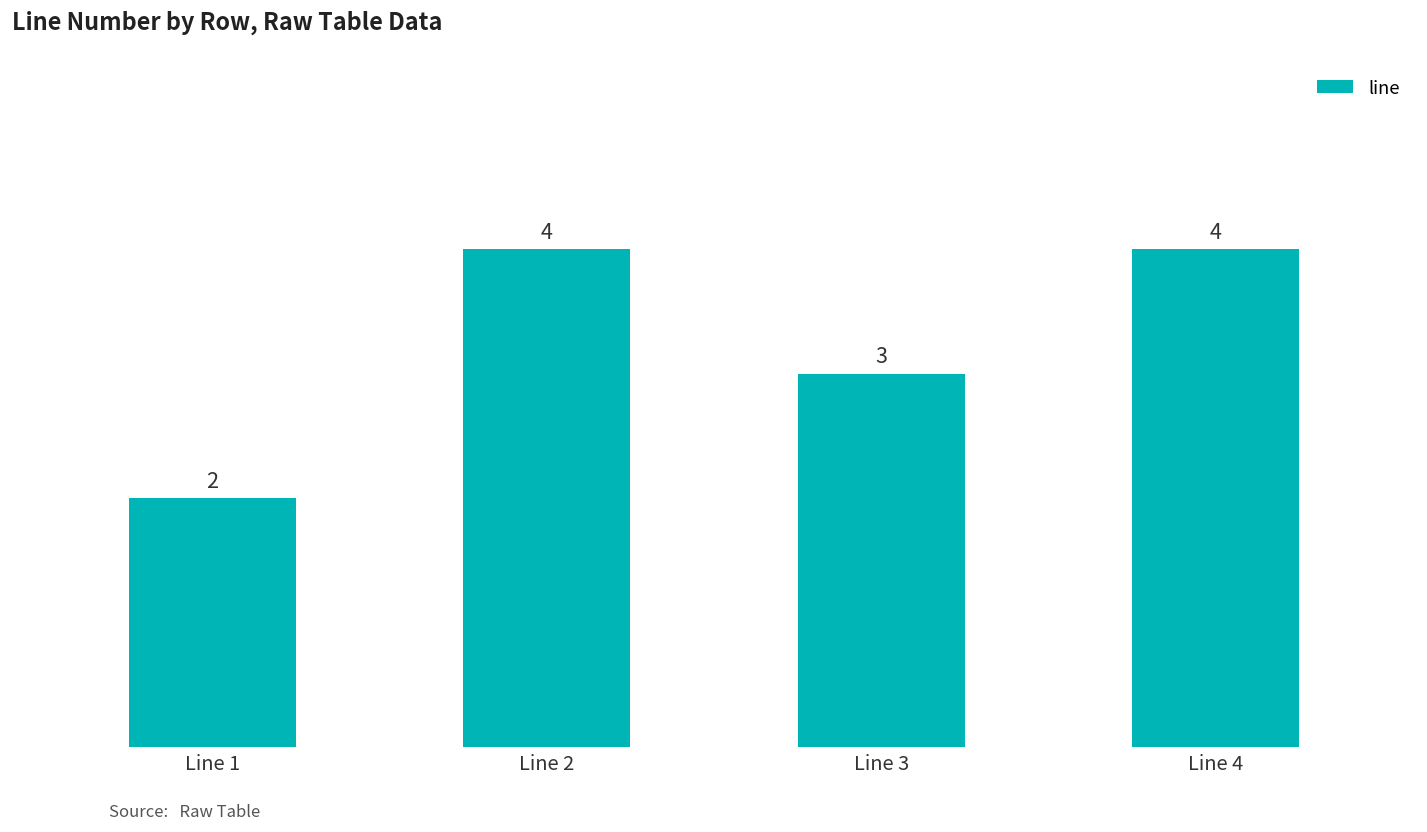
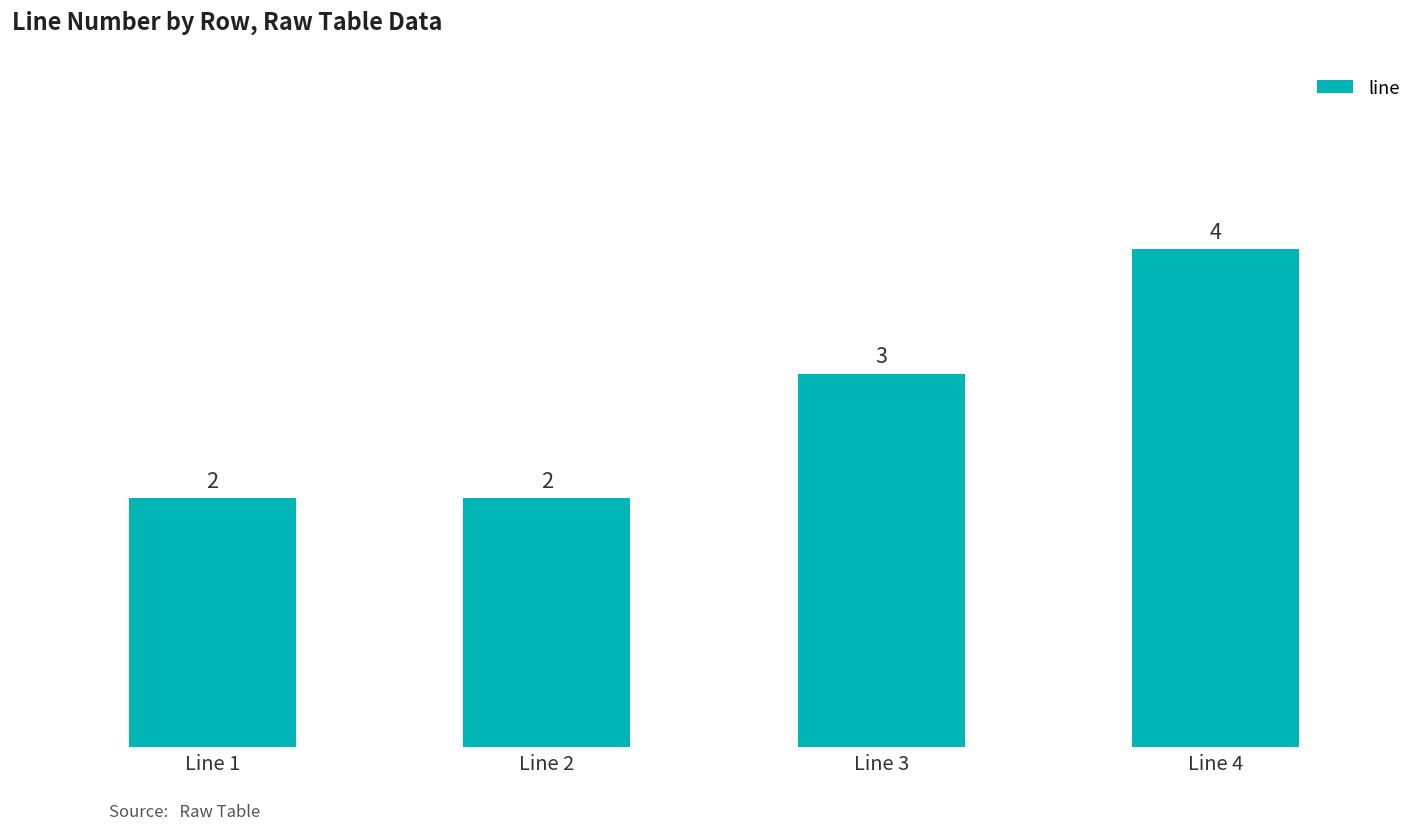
Line 2: 4 -> 2
